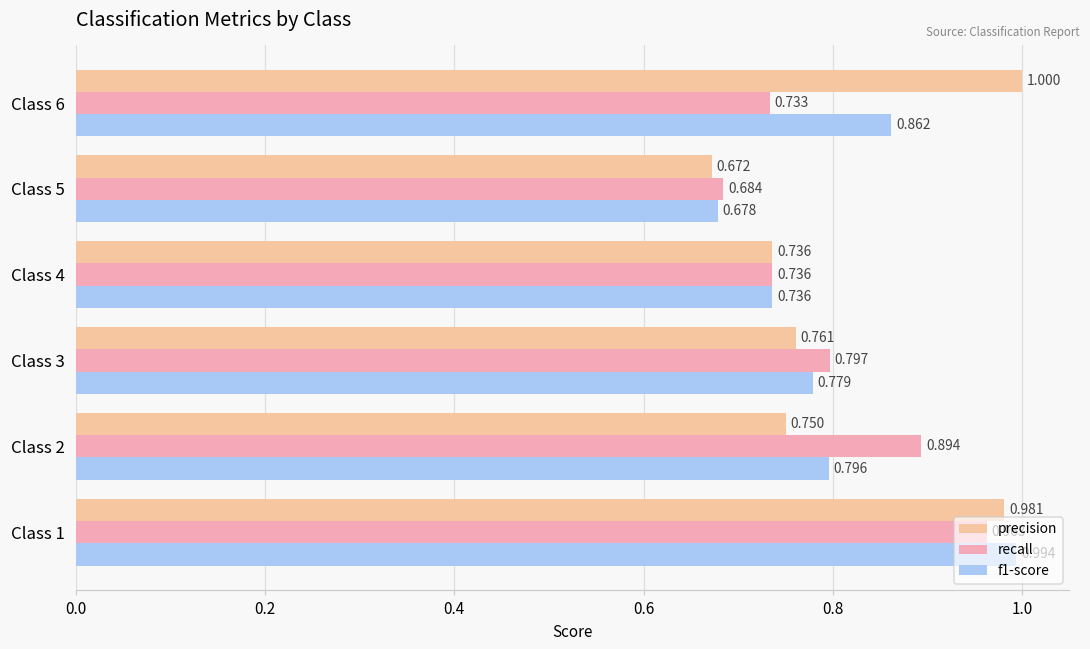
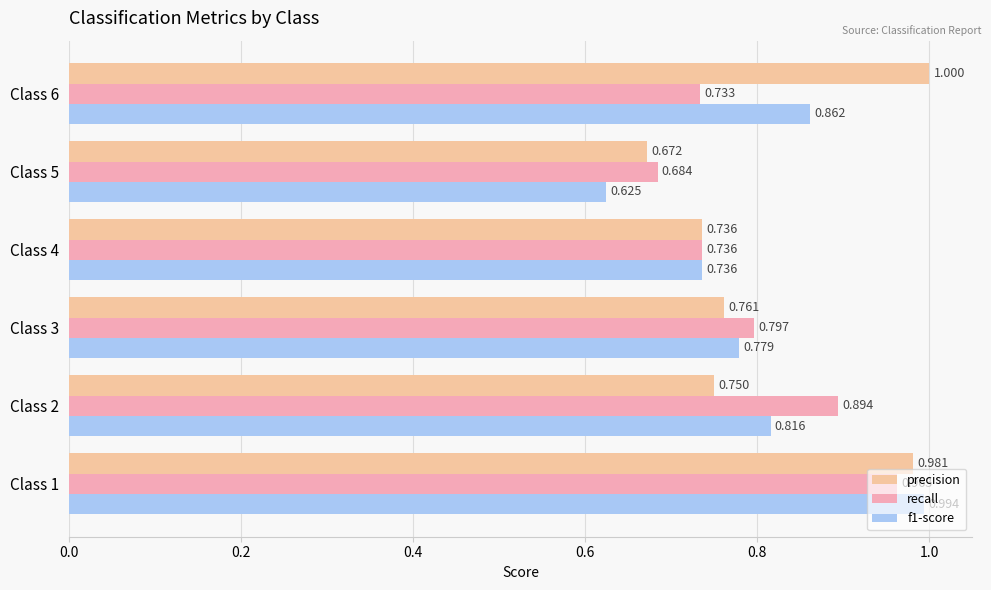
f1-score, Class 5: 0.678 -> 0.625
f1-score, Class 2: 0.796 -> 0.816
